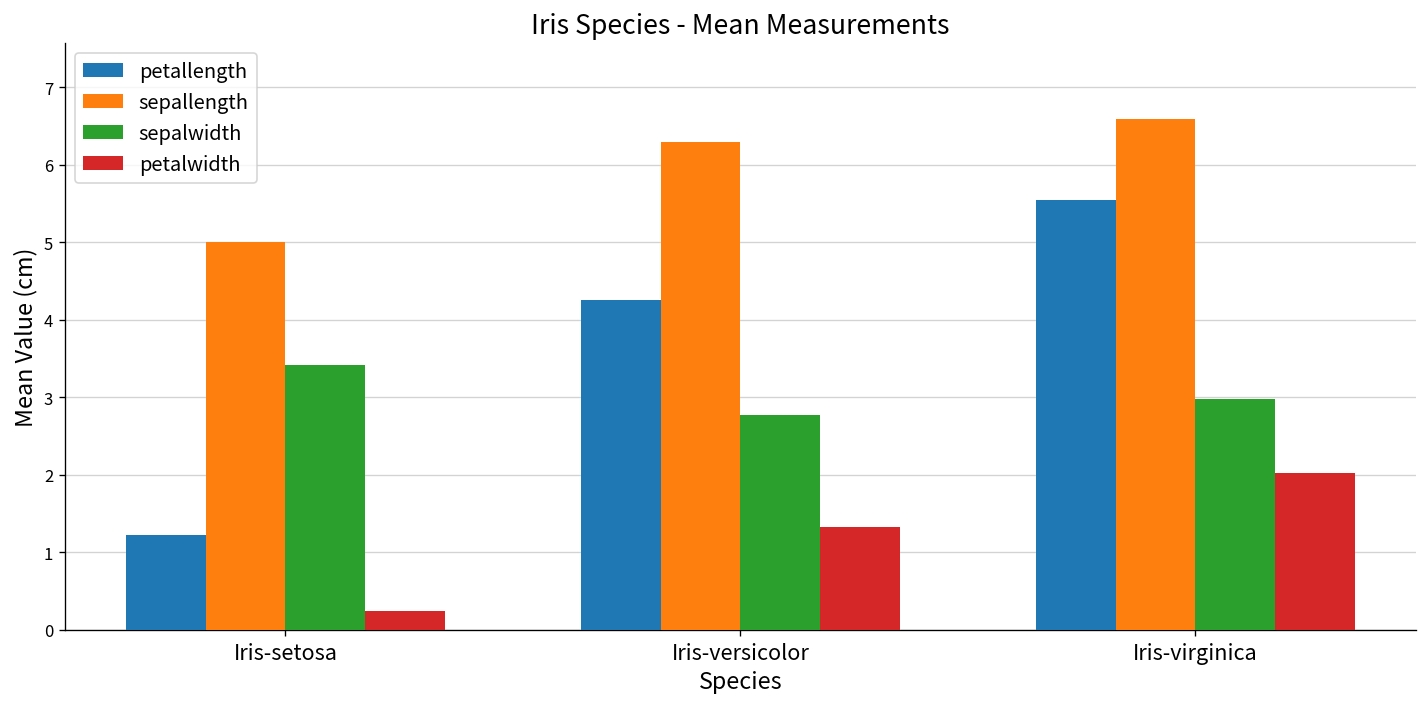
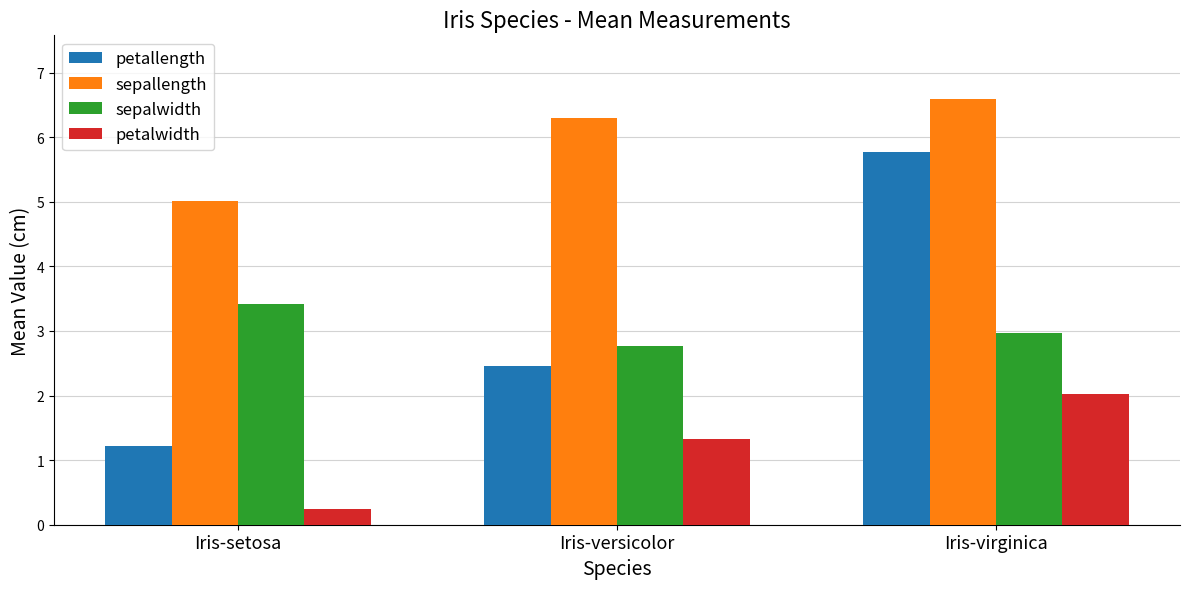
petallength, Iris-versicolor: 4.3 -> 2.5
petallength, Iris-virginica: 5.6 -> 5.8
